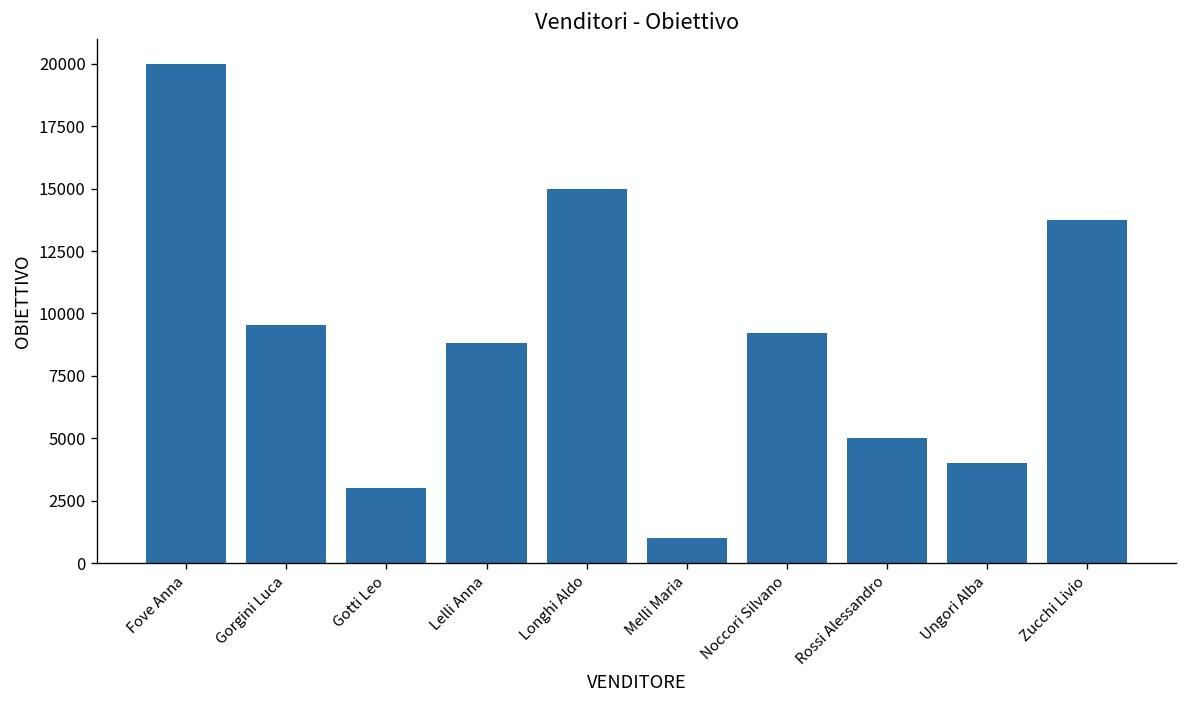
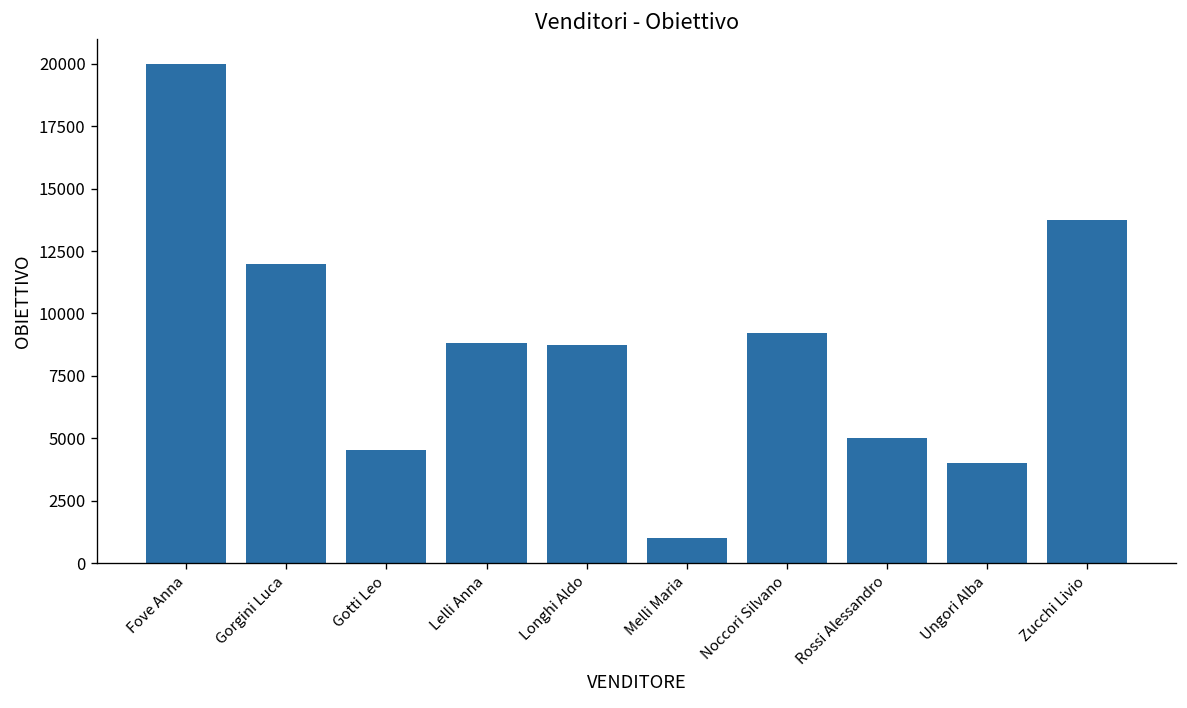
Gorgini Luca: 9500 -> 12000
Gotti Leo: 3000 -> 4600
Longhi Aldo: 15000 -> 8700
